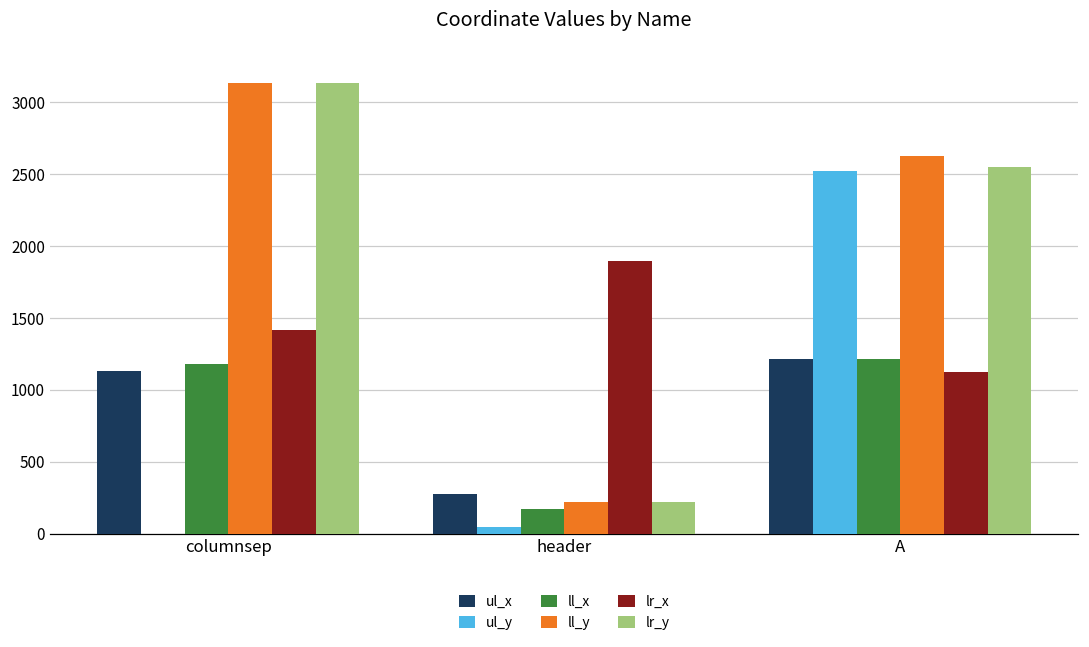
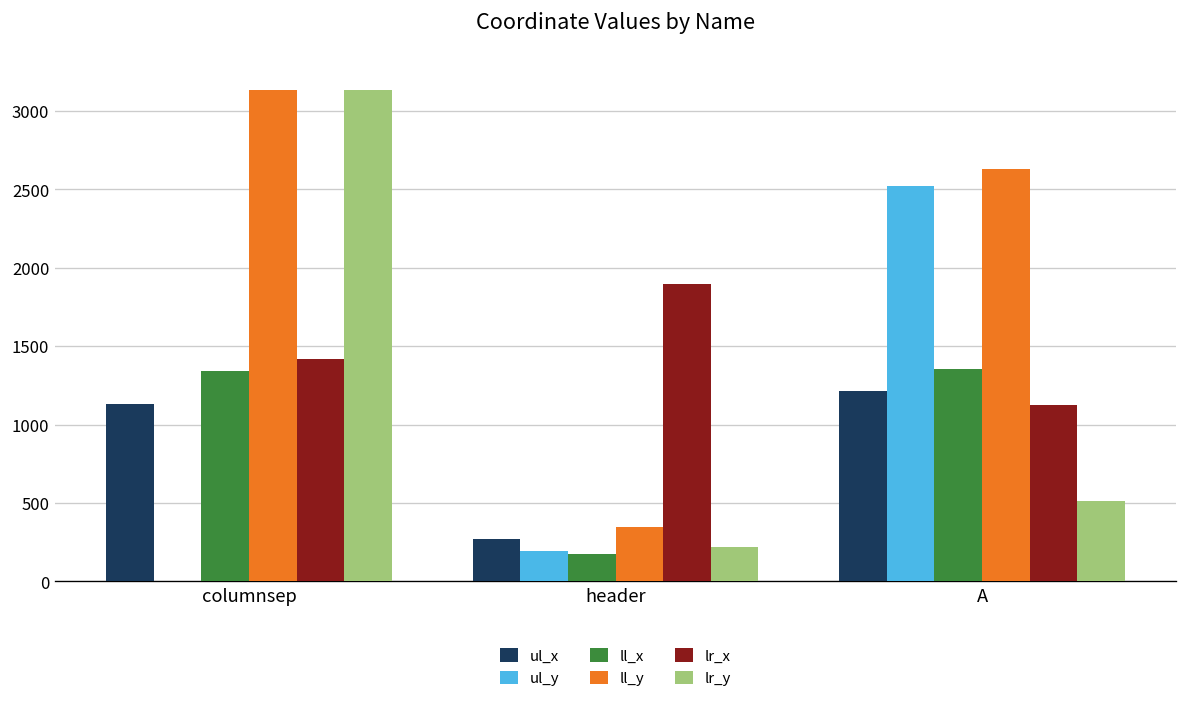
ll_x, columnsep: 1180 -> 1340
ul_y, header: 50 -> 190
ll_y, header: 220 -> 350
ll_x, A: 1210 -> 1350
lr_y, A: 2550 -> 510
